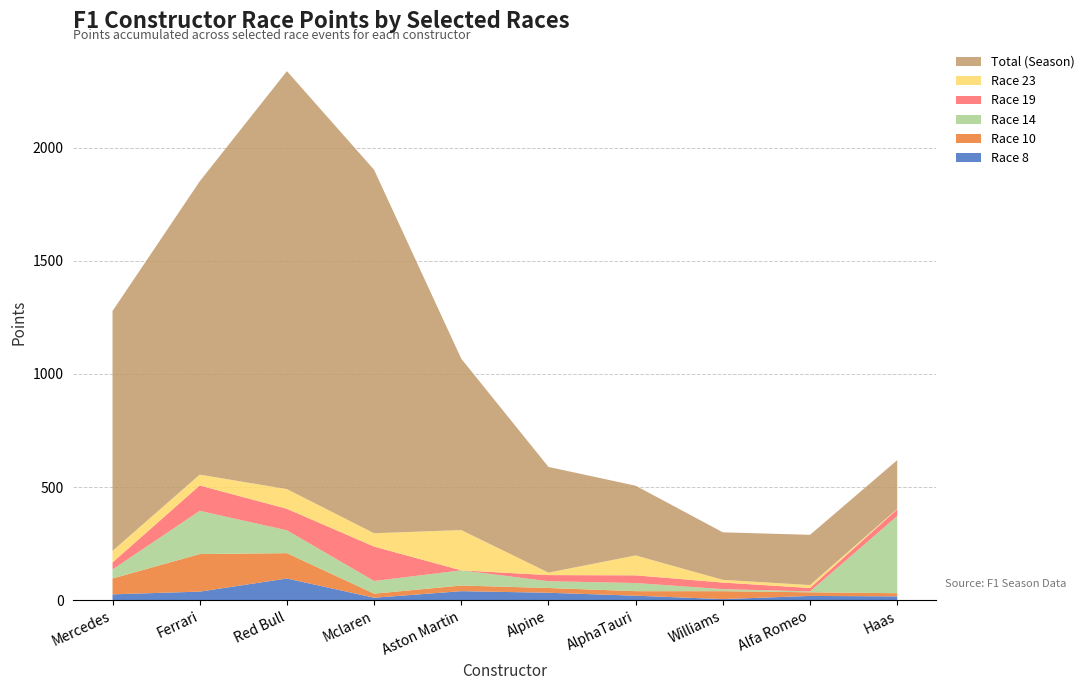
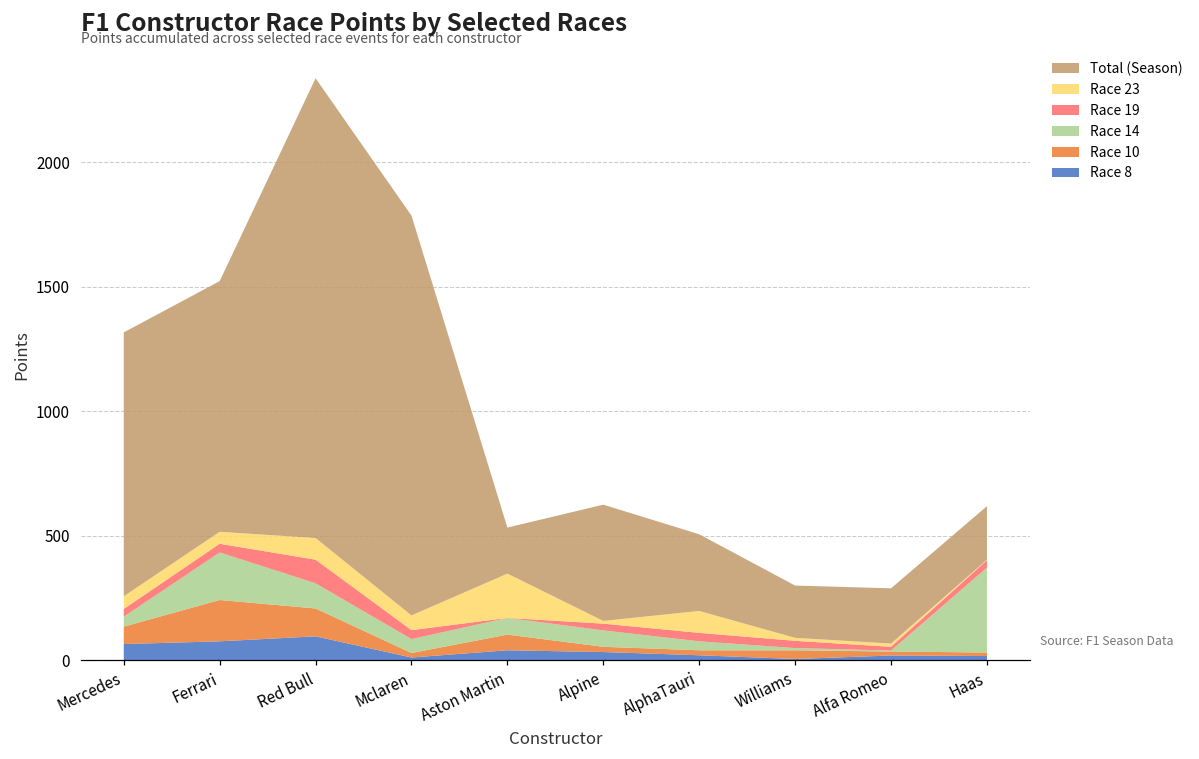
Race 8, Mercedes: 30 -> 70
Race 8, Ferrari: 40 -> 80
Race 19, Ferrari: 110 -> 40
Total (Season), Ferrari: 1300 -> 1010
Race 19, Mclaren: 150 -> 40
Race 10, Aston Martin: 30 -> 60
Total (Season), Aston Martin: 760 -> 190
Race 14, Alpine: 30 -> 70
